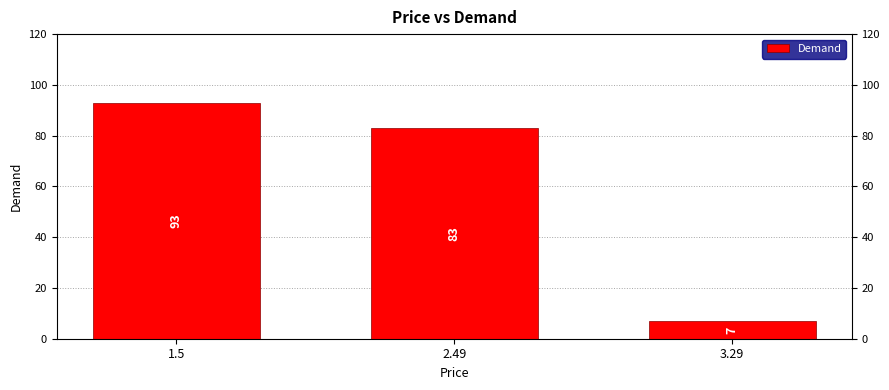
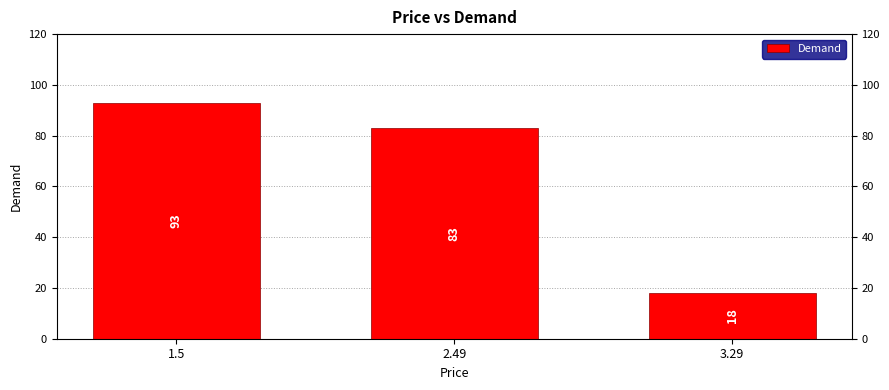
3.29: 7 -> 18
